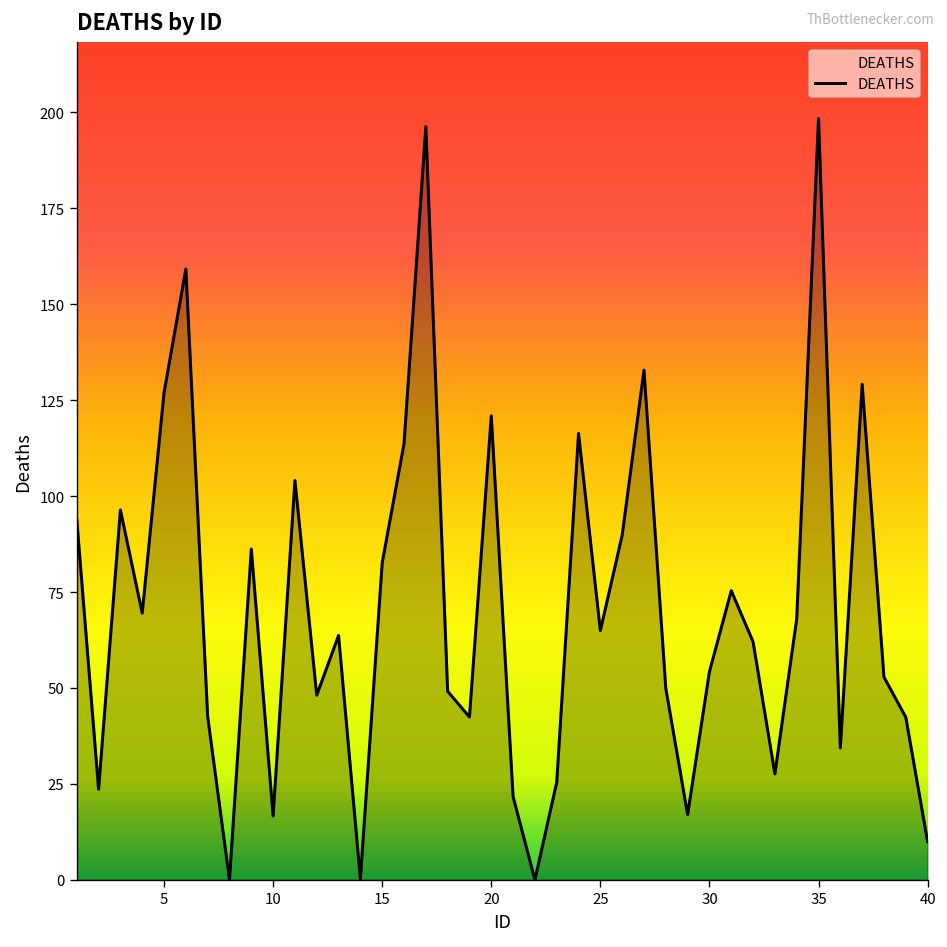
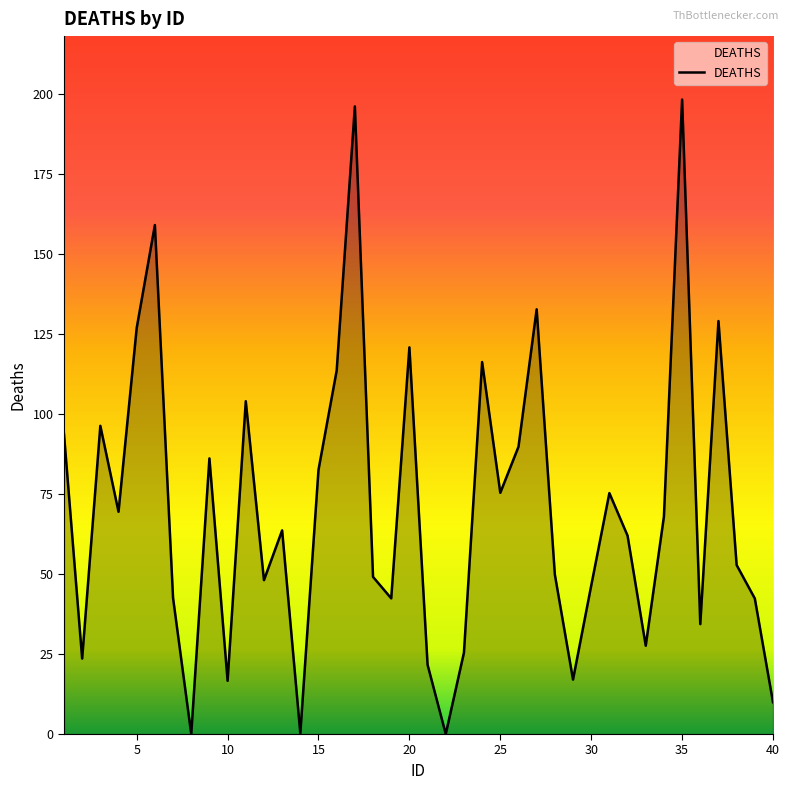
25: 65 -> 75
30: 54 -> 46
